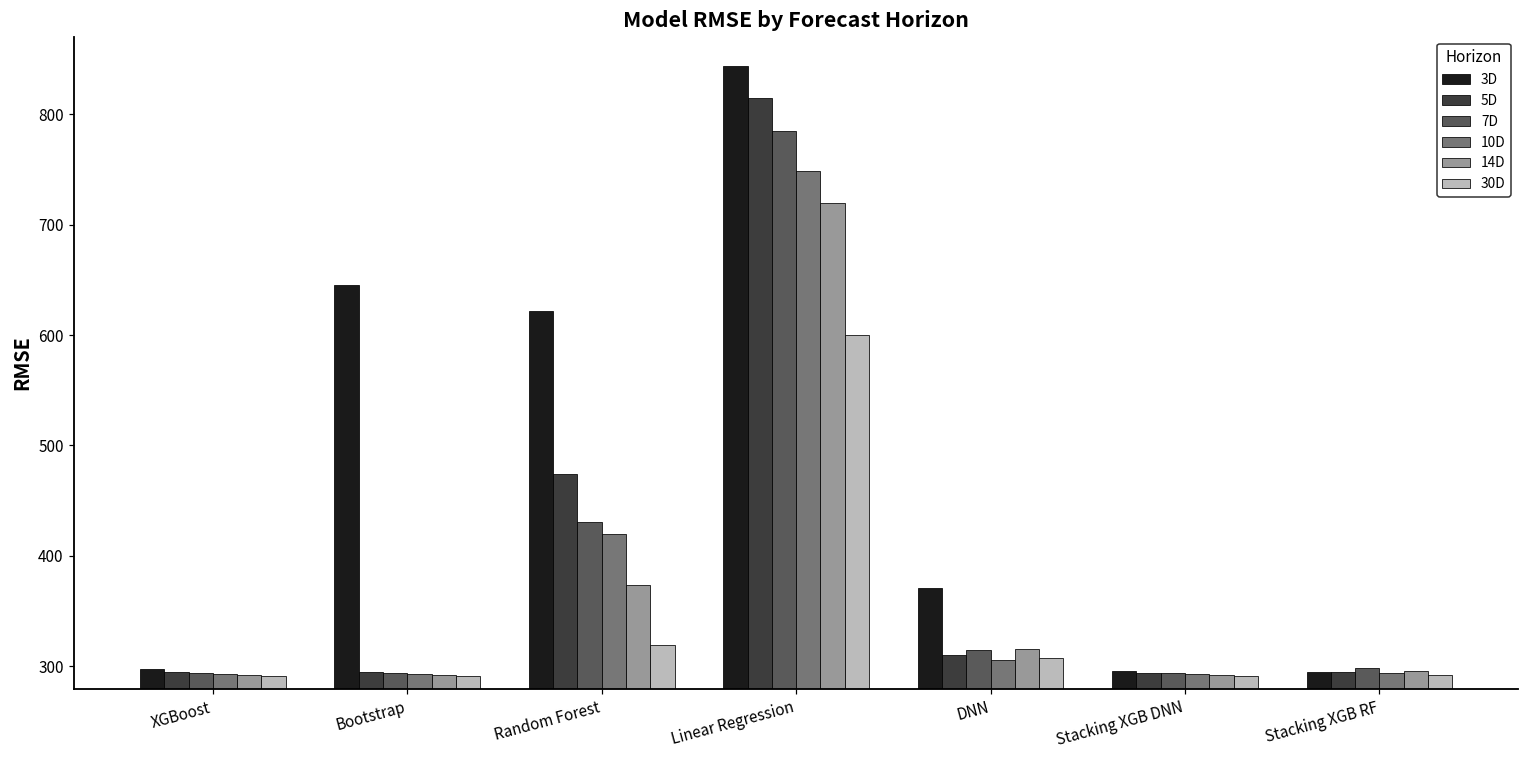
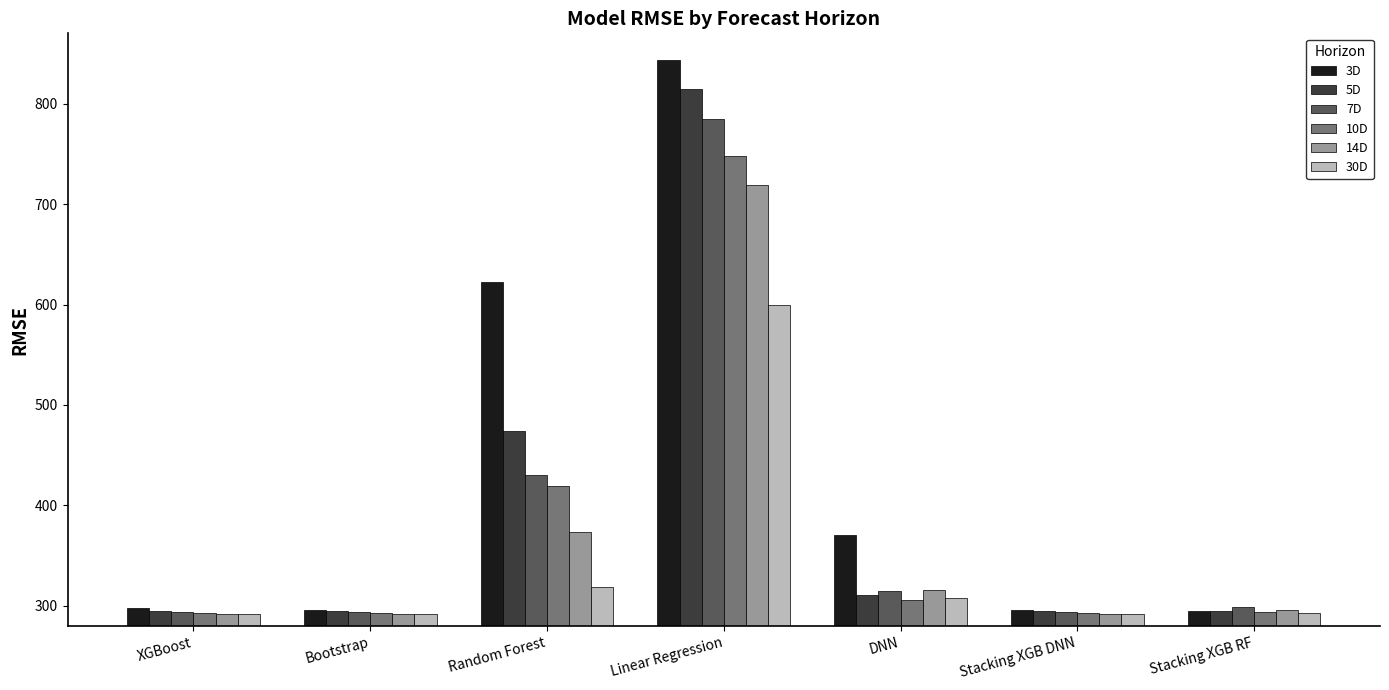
3D, Bootstrap: 646 -> 296
